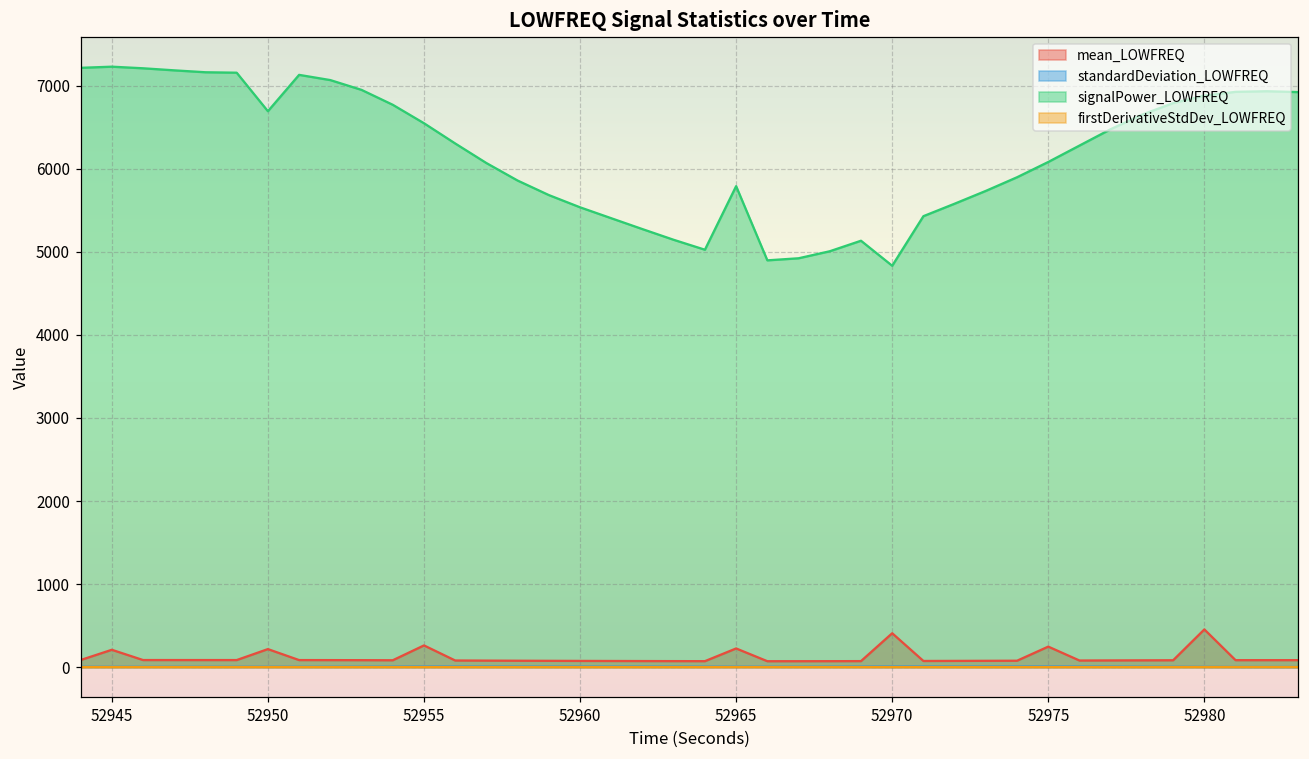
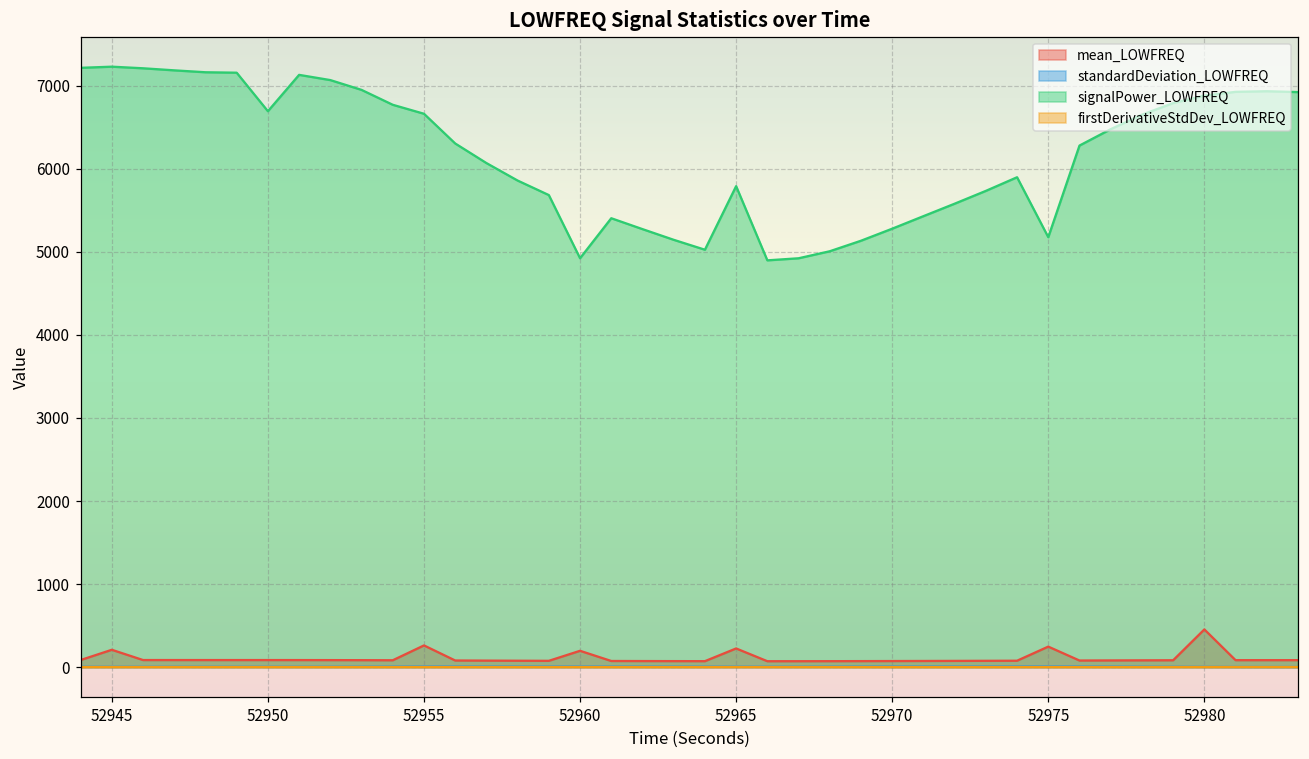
mean_LOWFREQ, 52950: 200 -> 100
signalPower_LOWFREQ, 52955: 6600 -> 6700
mean_LOWFREQ, 52960: 100 -> 200
signalPower_LOWFREQ, 52960: 5500 -> 4900
mean_LOWFREQ, 52970: 400 -> 100
signalPower_LOWFREQ, 52970: 4800 -> 5300
signalPower_LOWFREQ, 52975: 6100 -> 5200
